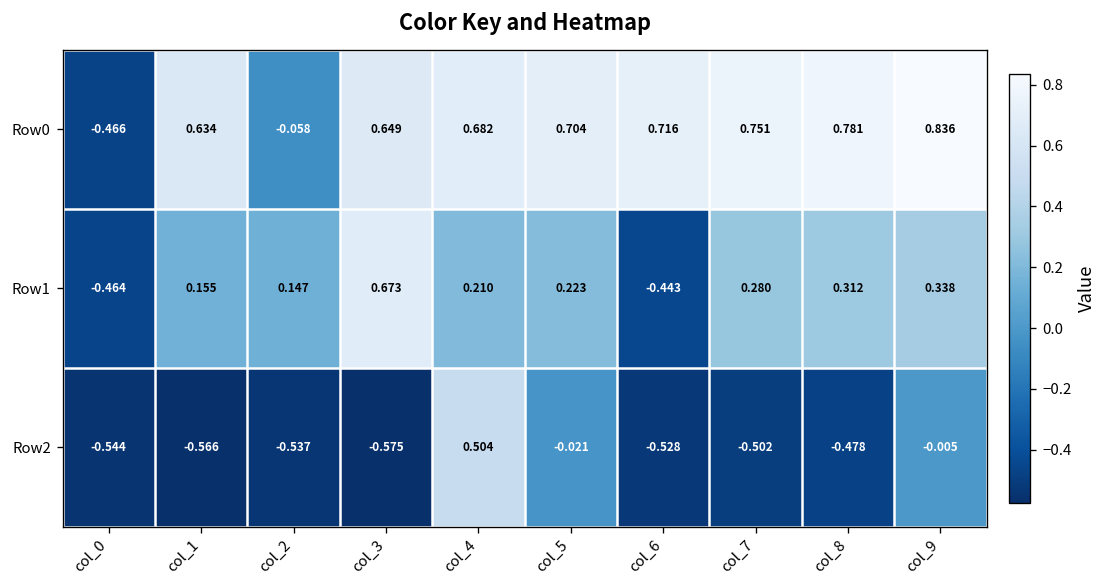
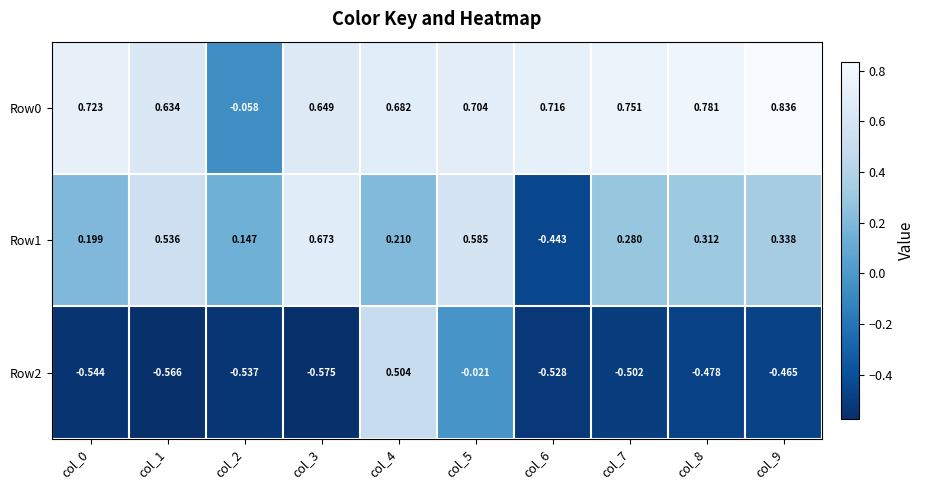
Row0, col_0: -0.466 -> 0.723
Row1, col_0: -0.464 -> 0.199
Row1, col_1: 0.155 -> 0.536
Row1, col_5: 0.223 -> 0.585
Row2, col_9: -0.005 -> -0.465
